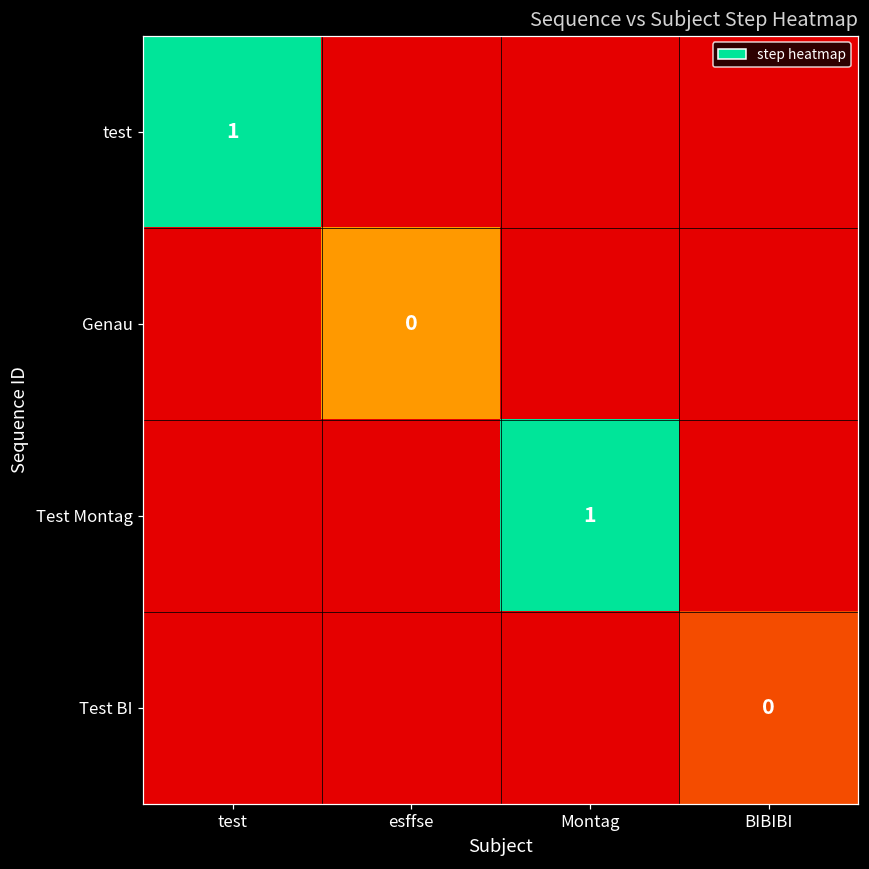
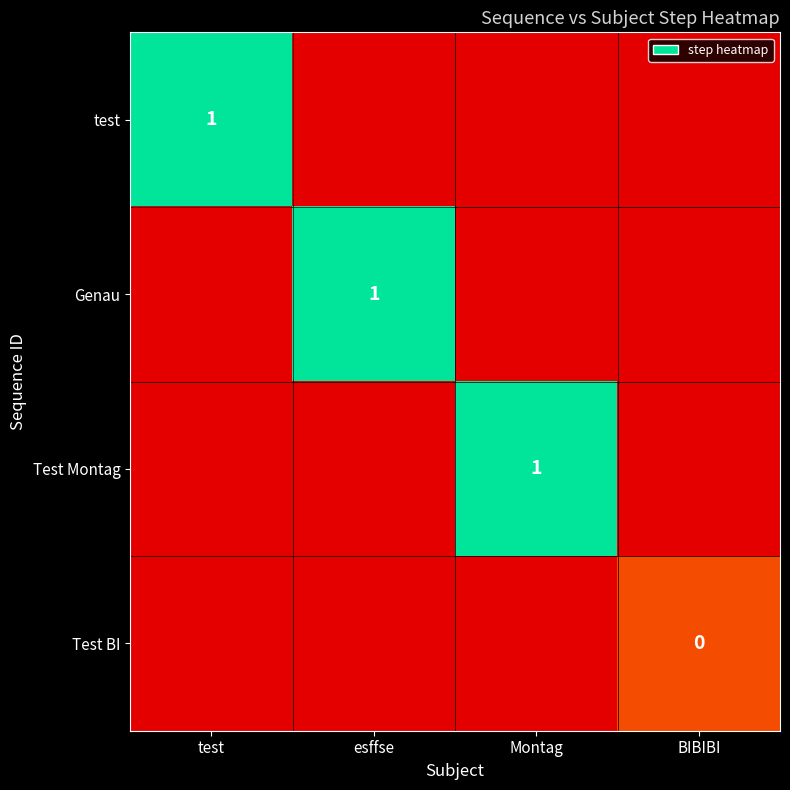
Genau, esffse: 0 -> 1
